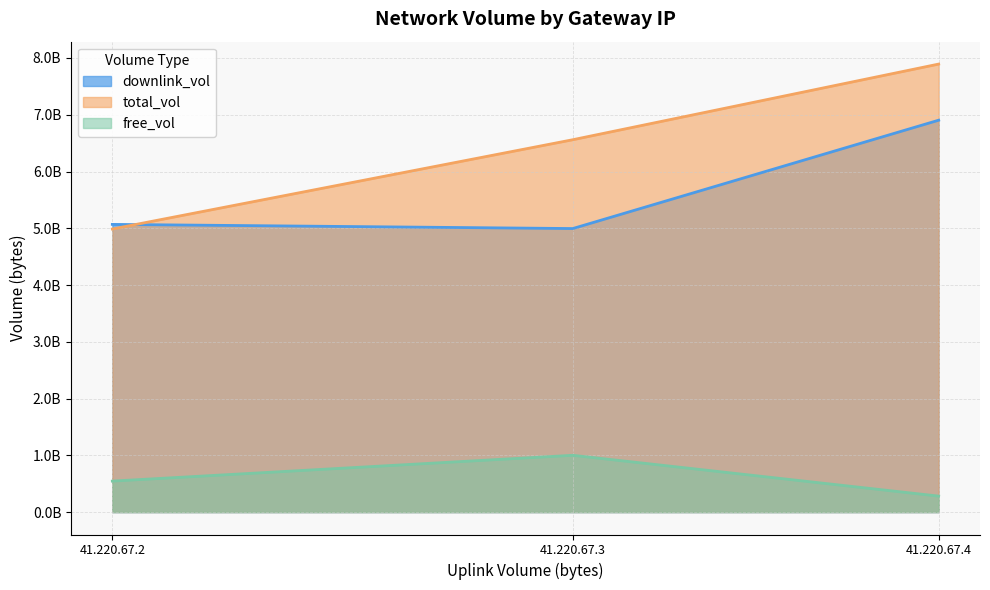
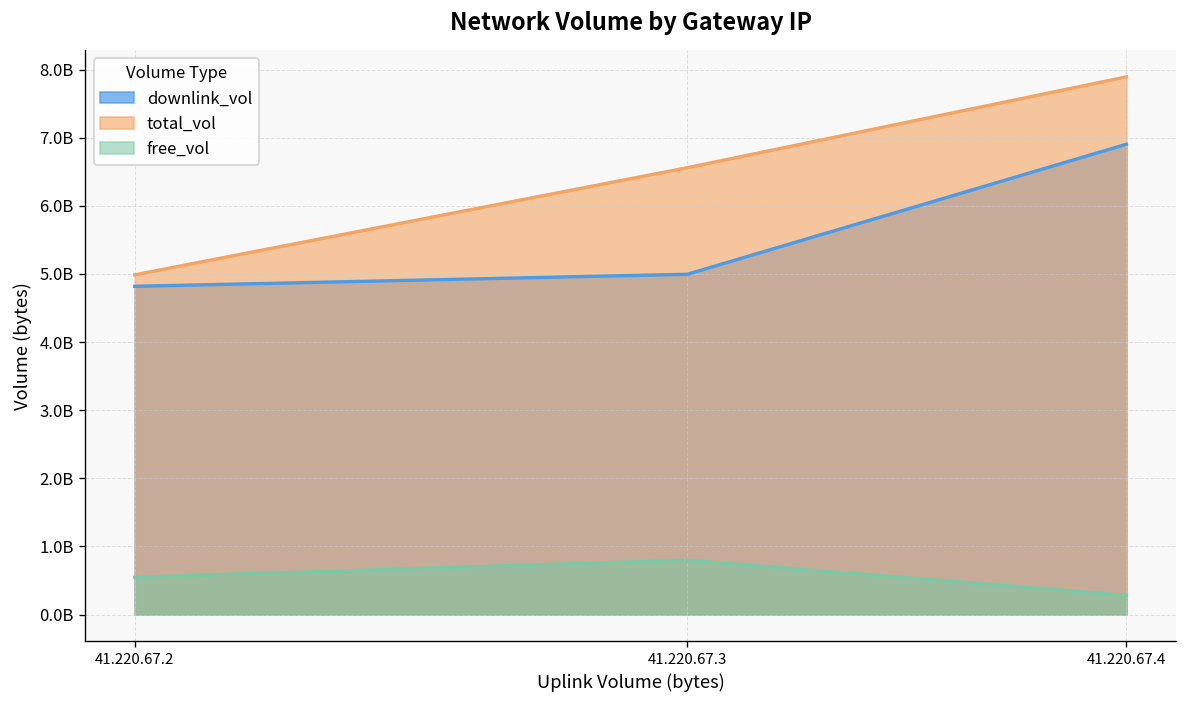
downlink_vol, 41.220.67.2: 5100000000 -> 4800000000
free_vol, 41.220.67.3: 1000000000 -> 800000000
